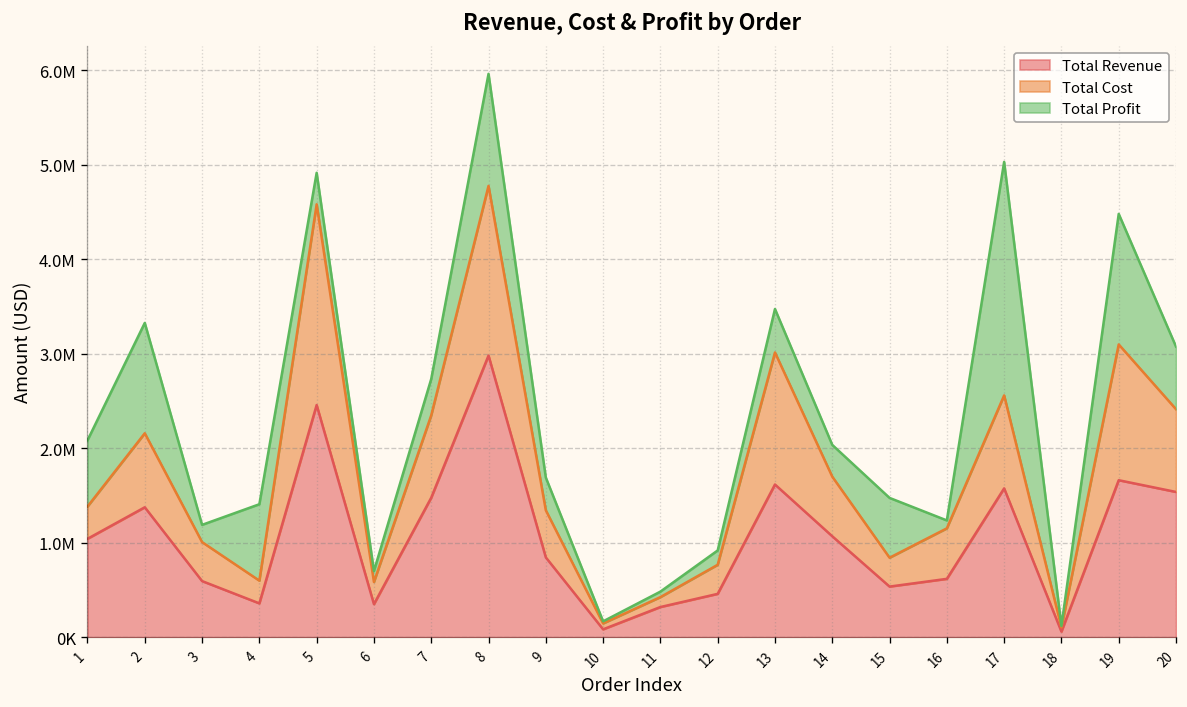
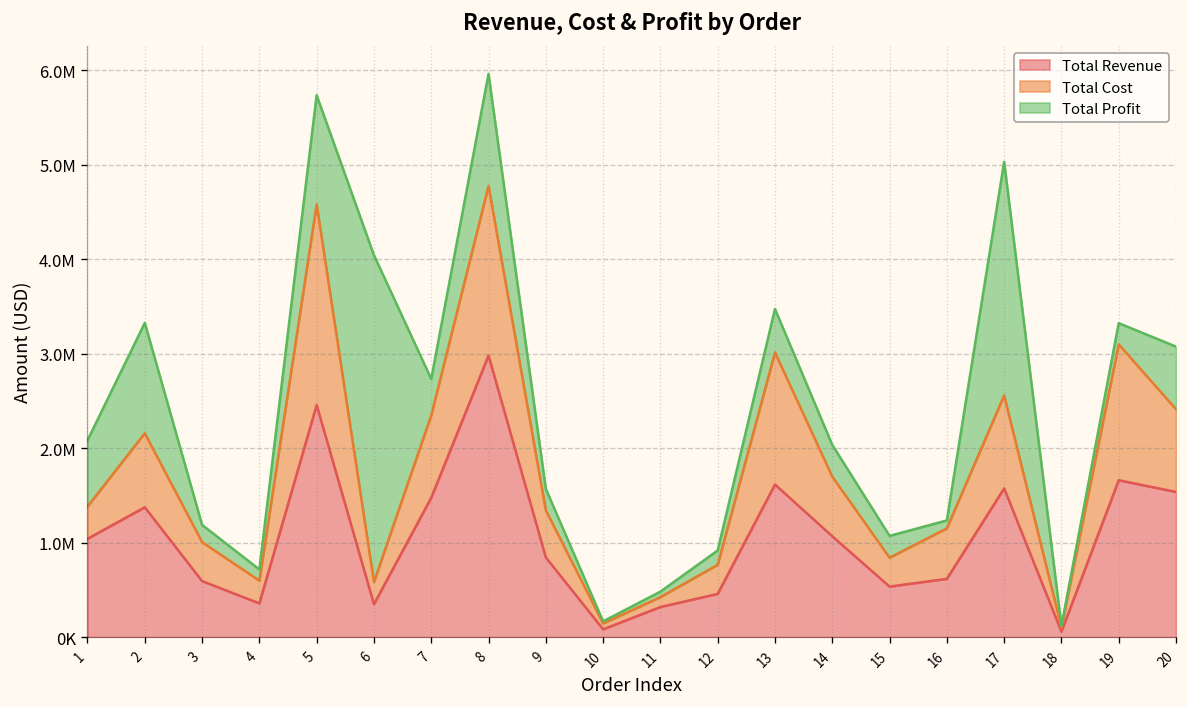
Total Profit, 4: 800000 -> 100000
Total Profit, 5: 300000 -> 1200000
Total Profit, 6: 100000 -> 3500000
Total Profit, 9: 300000 -> 200000
Total Profit, 15: 600000 -> 200000
Total Profit, 19: 1400000 -> 200000
